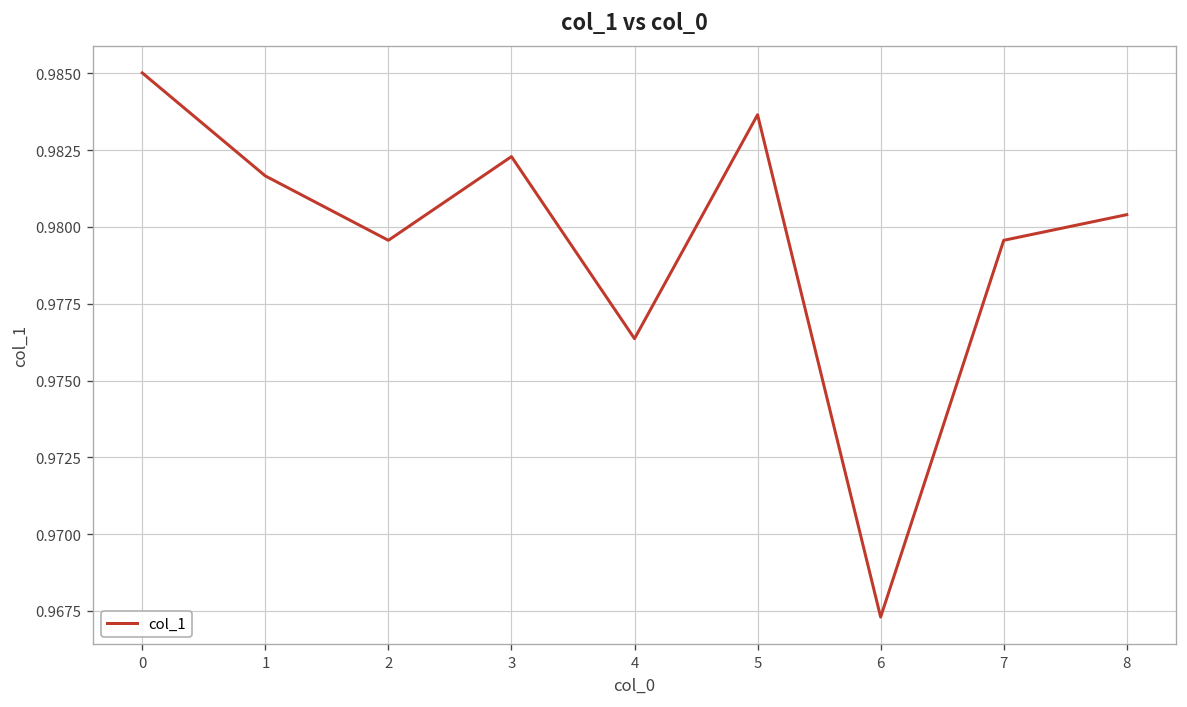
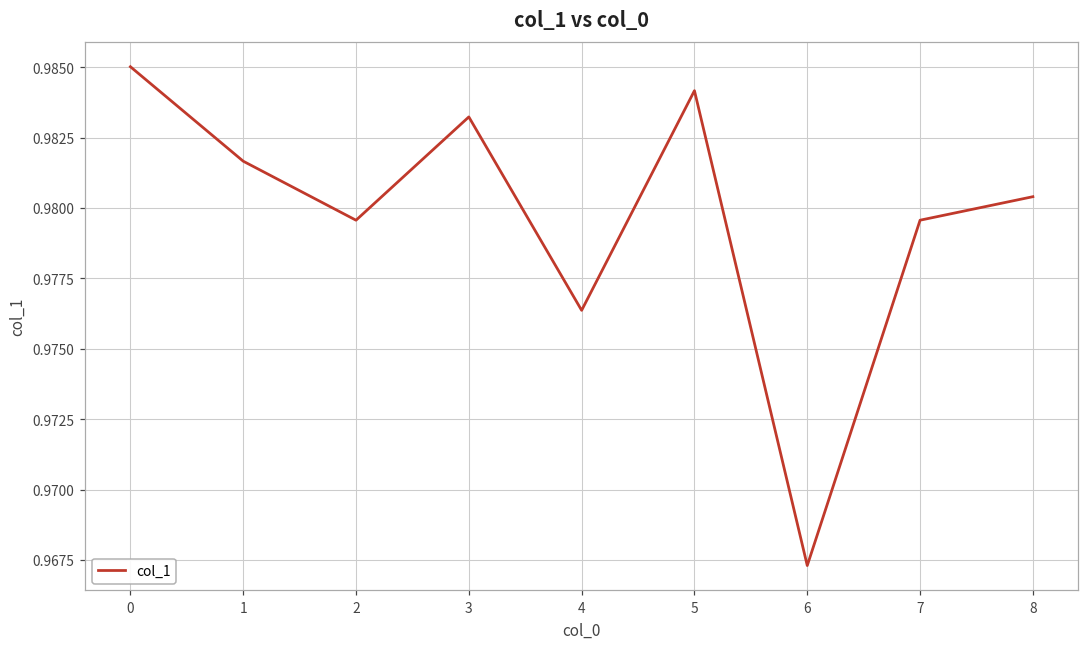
3: 0.9823 -> 0.9832
5: 0.9837 -> 0.9842
